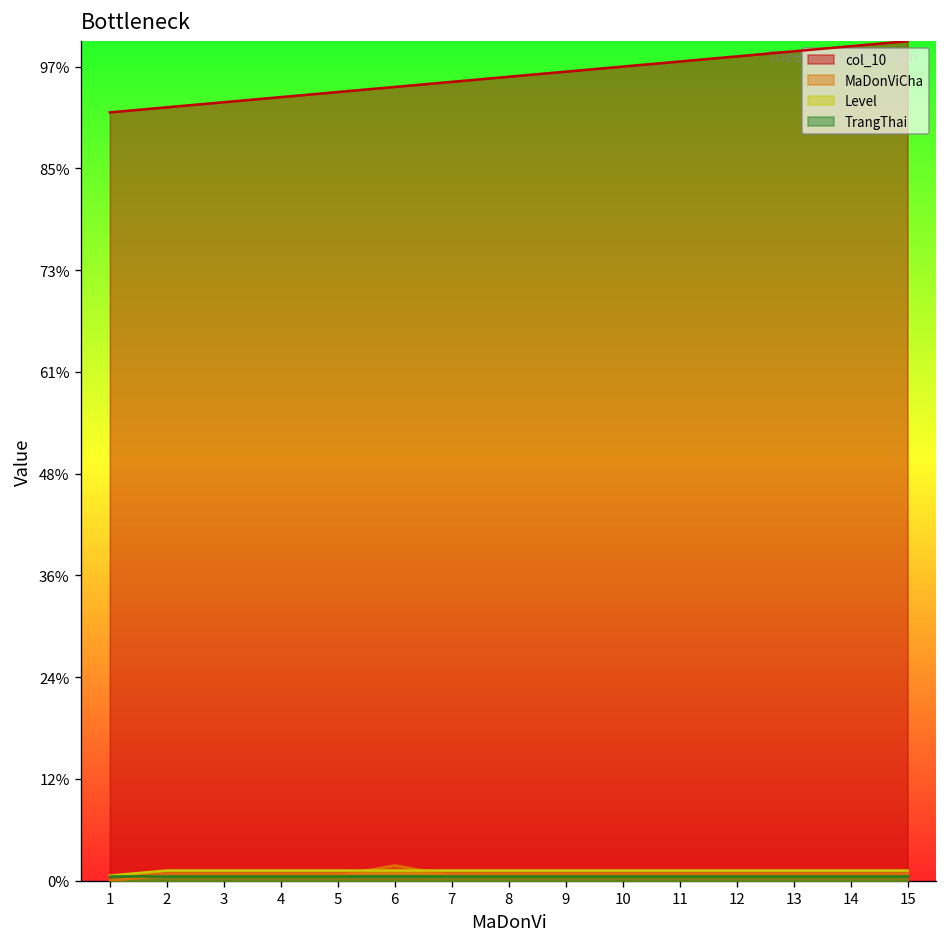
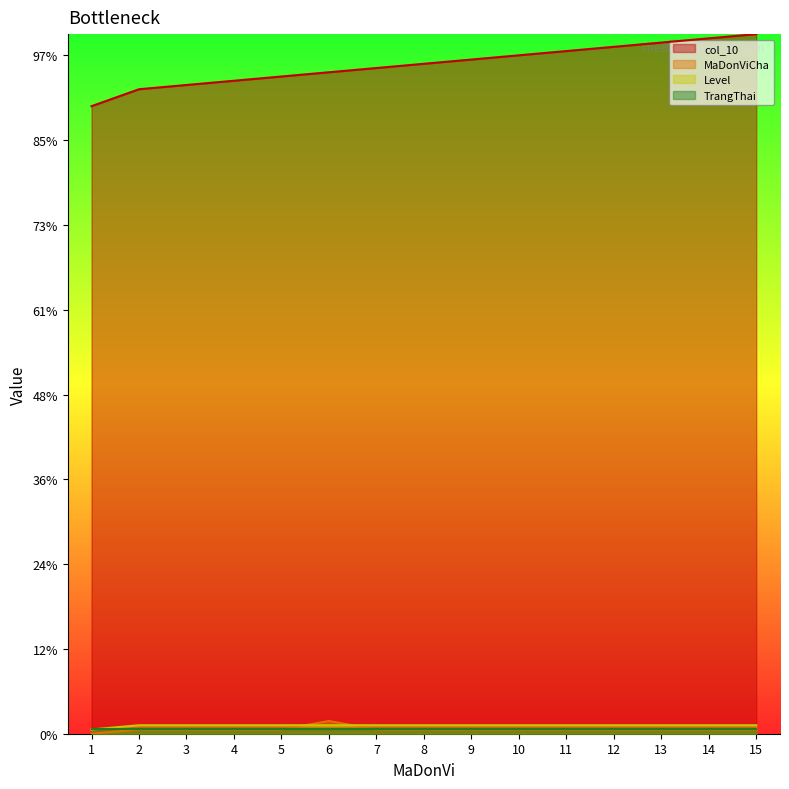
col_10, 1: 92% -> 90%
